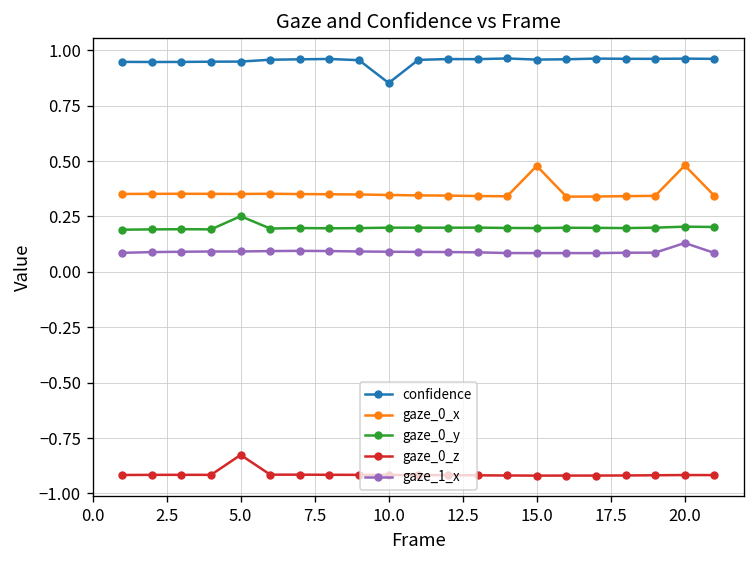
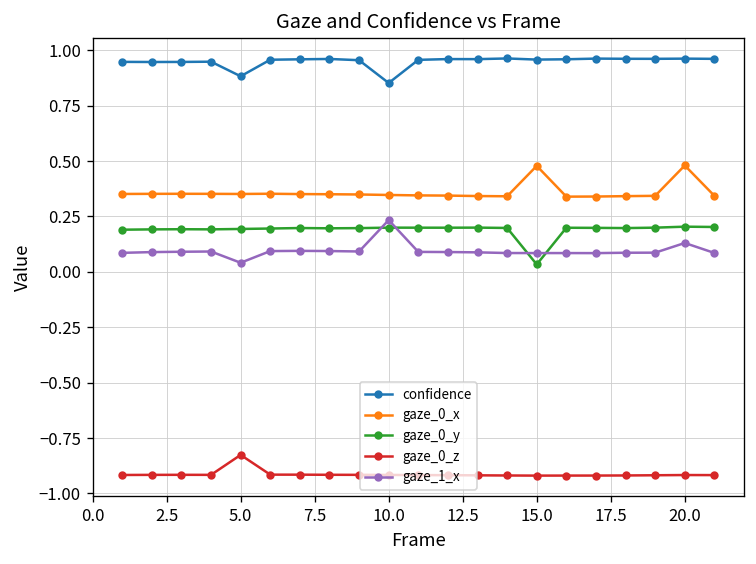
confidence, 5.0: 0.95 -> 0.88
gaze_0_y, 5.0: 0.25 -> 0.19
gaze_1_x, 5.0: 0.09 -> 0.04
gaze_1_x, 10.0: 0.09 -> 0.23
gaze_0_y, 15.0: 0.20 -> 0.03
